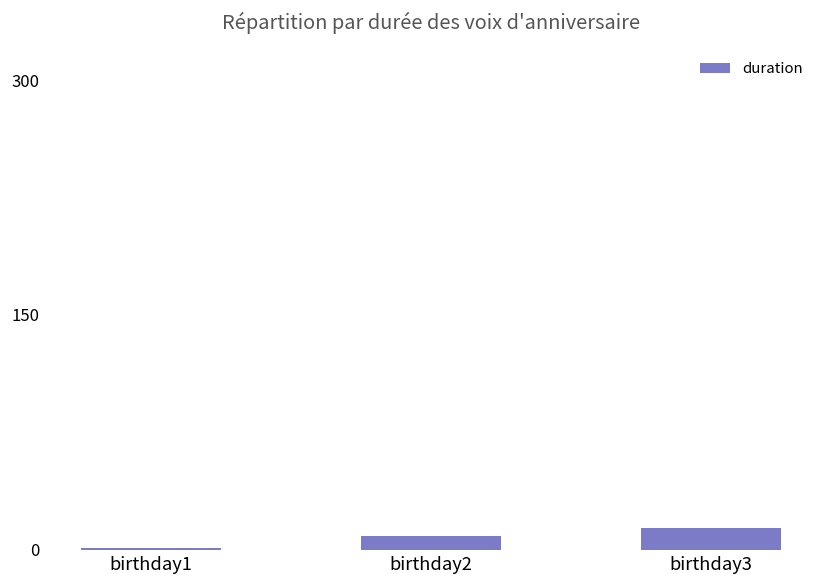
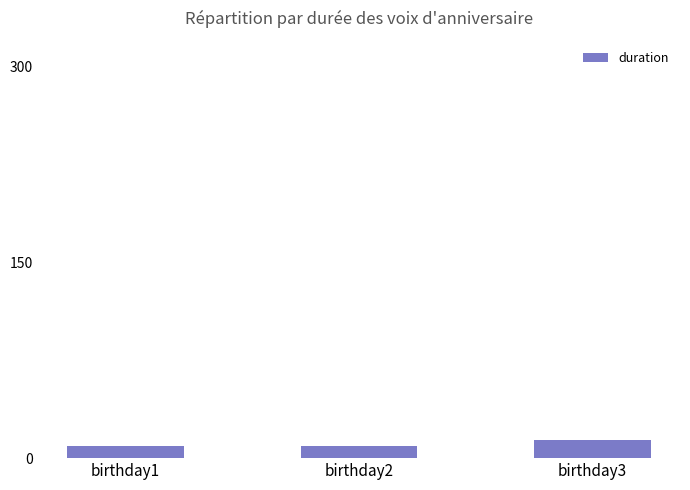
birthday1: 1 -> 9
